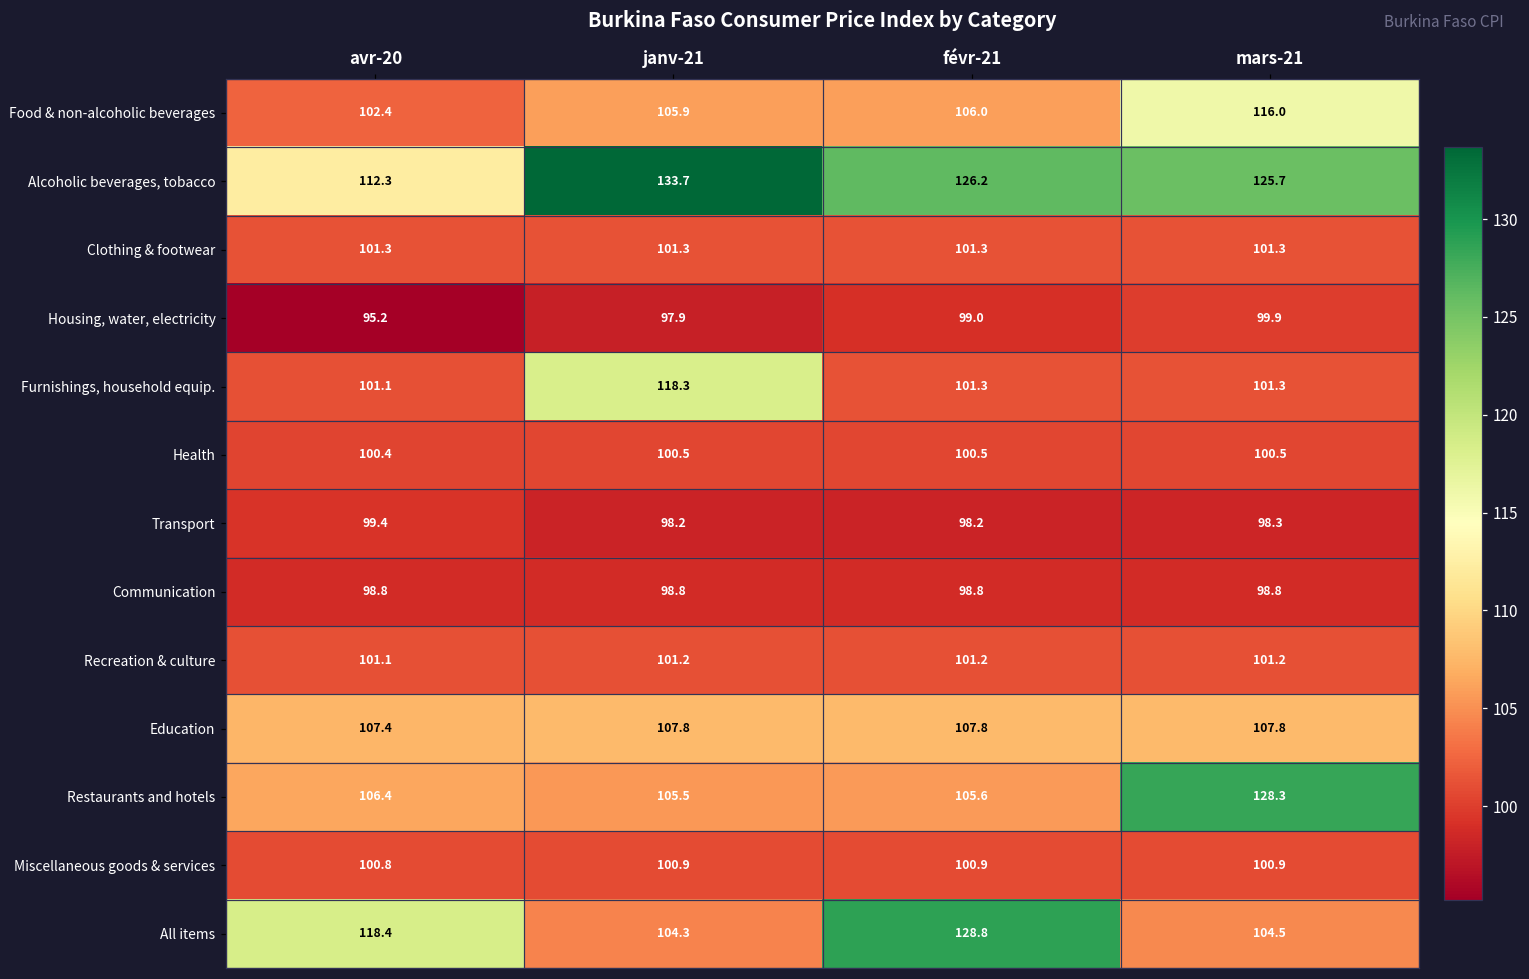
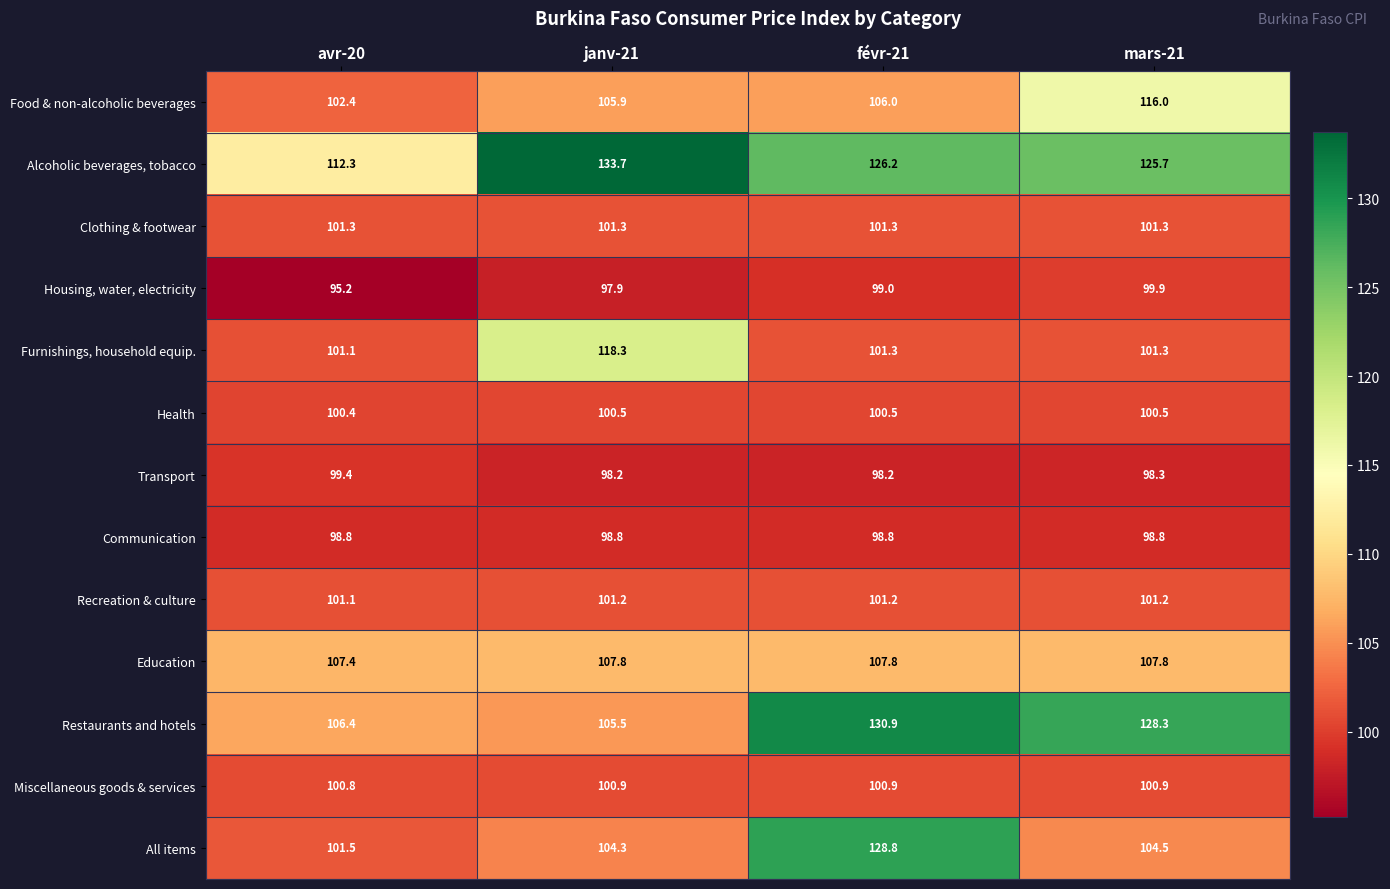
Restaurants and hotels, févr-21: 105.6 -> 130.9
All items, avr-20: 118.4 -> 101.5
